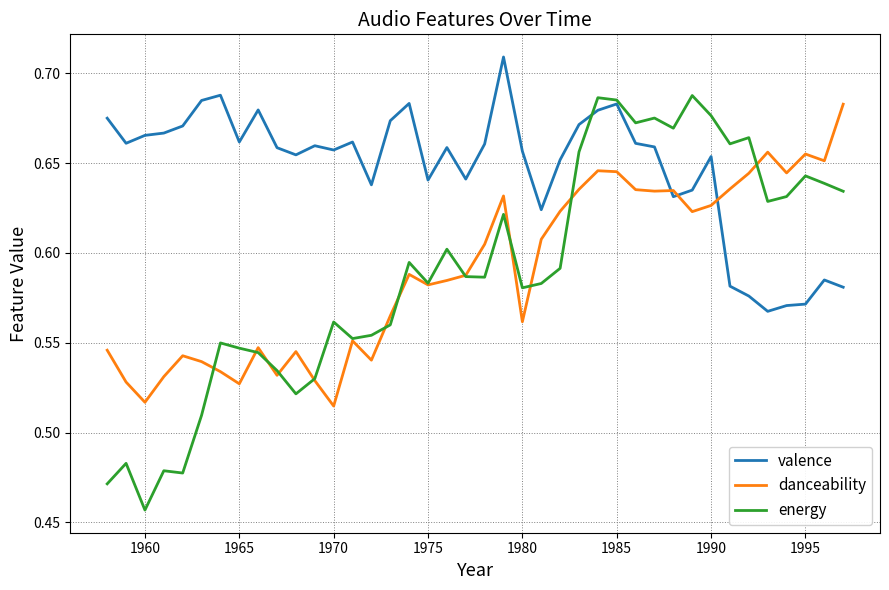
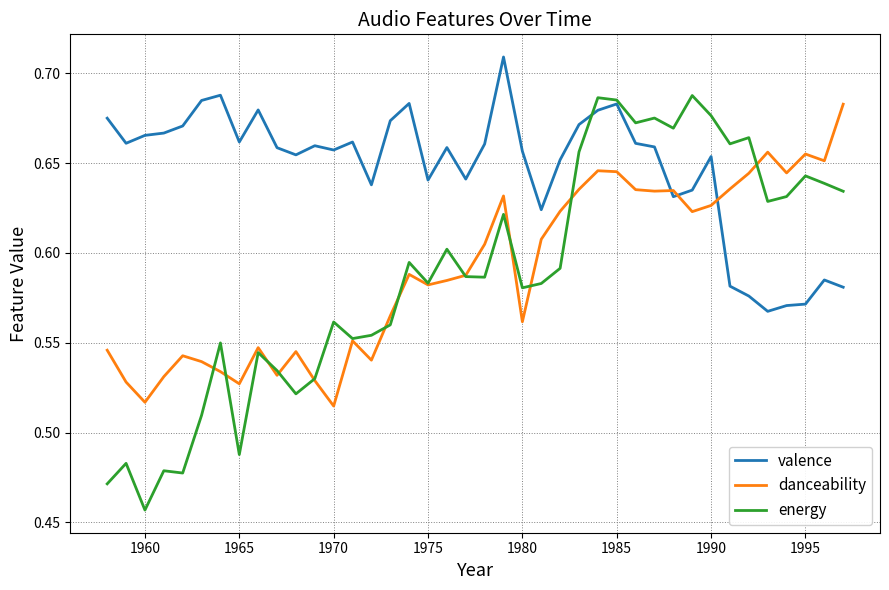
energy, 1965: 0.547 -> 0.488
